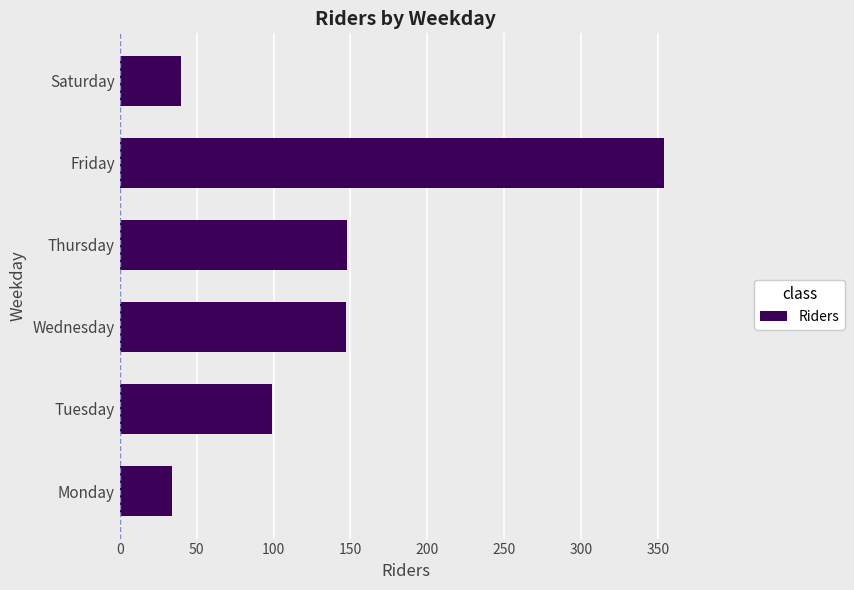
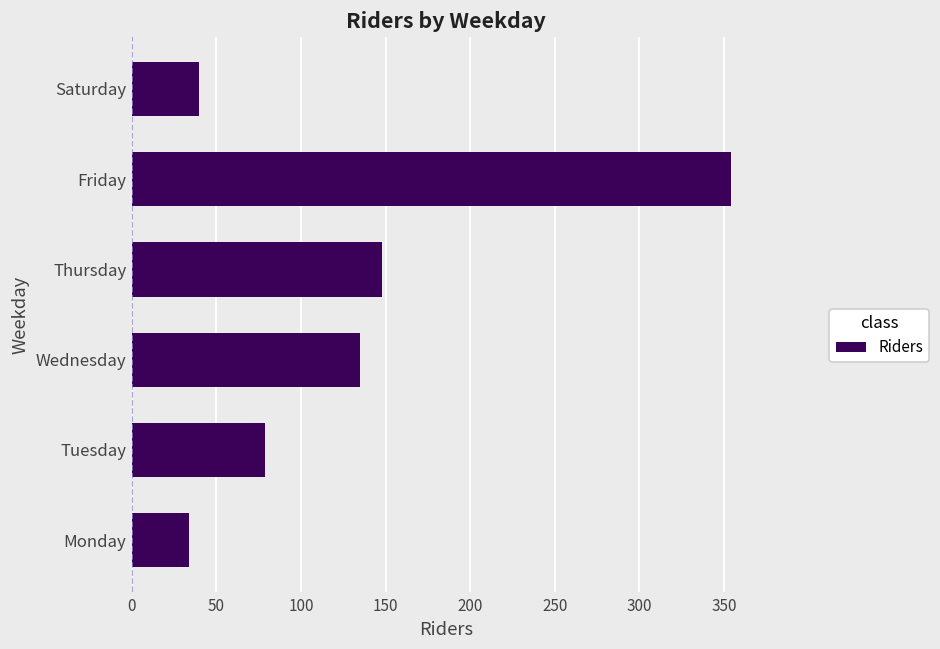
Wednesday: 147 -> 135
Tuesday: 99 -> 79
